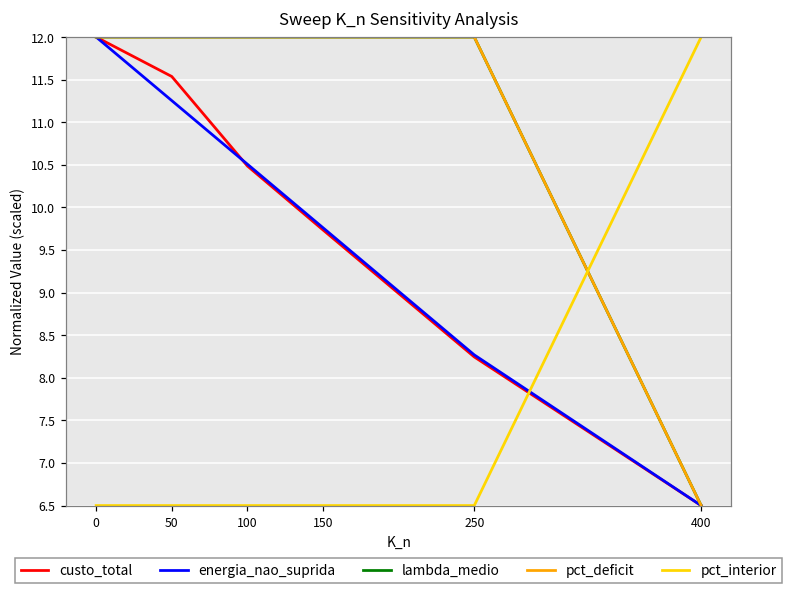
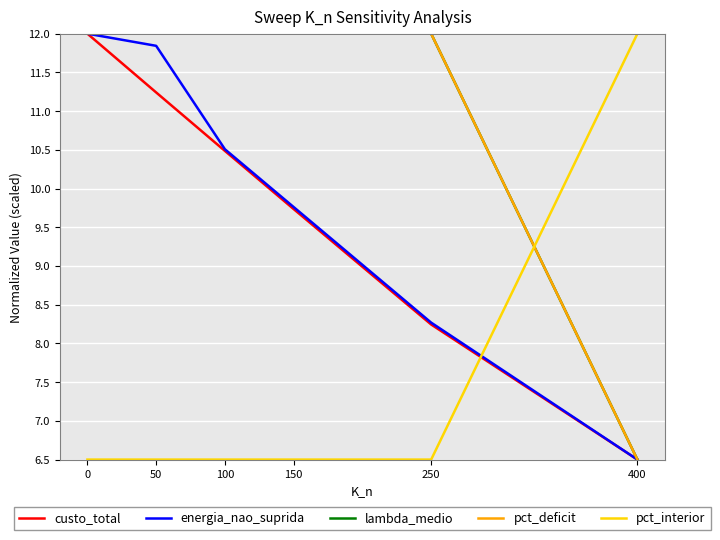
custo_total, 50: 11.5 -> 11.2
energia_nao_suprida, 50: 11.3 -> 11.8
